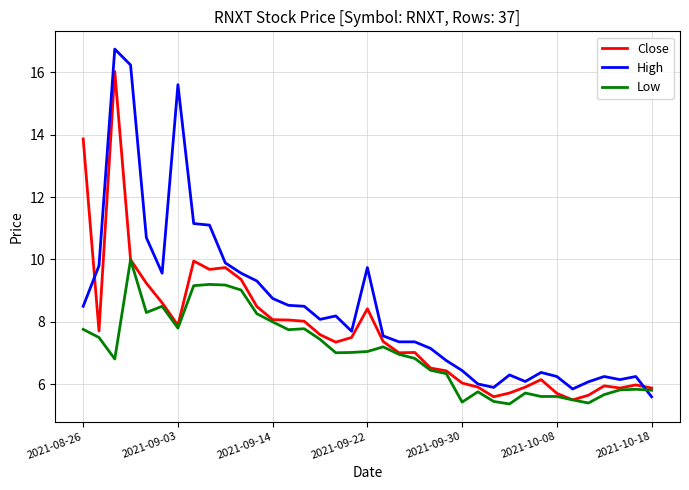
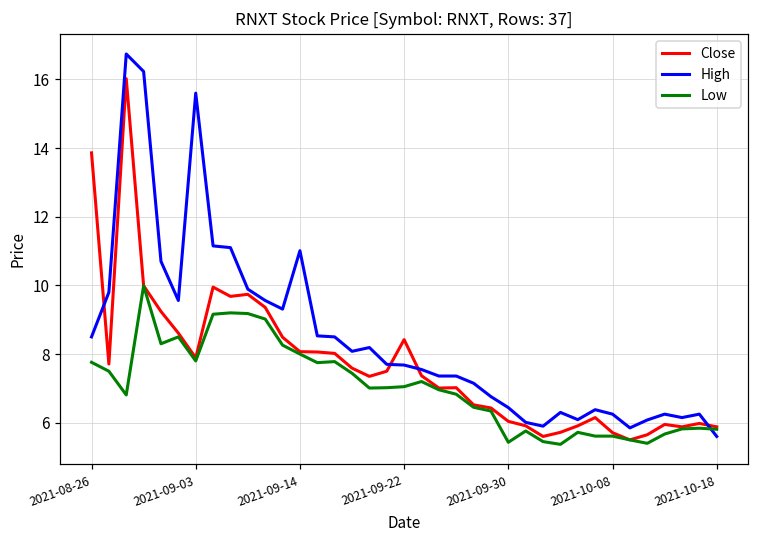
High, 2021-09-14: 8.8 -> 11.0
High, 2021-09-22: 9.7 -> 7.7
